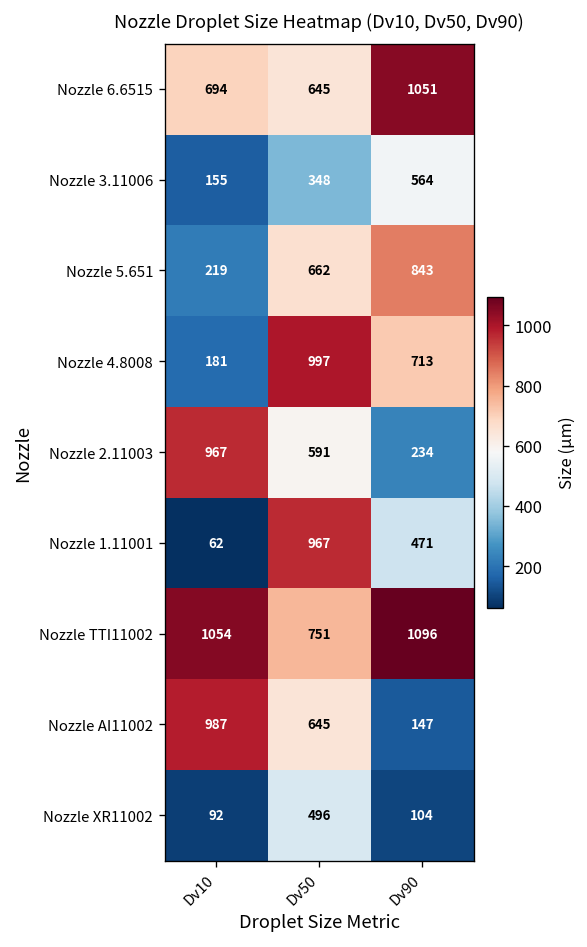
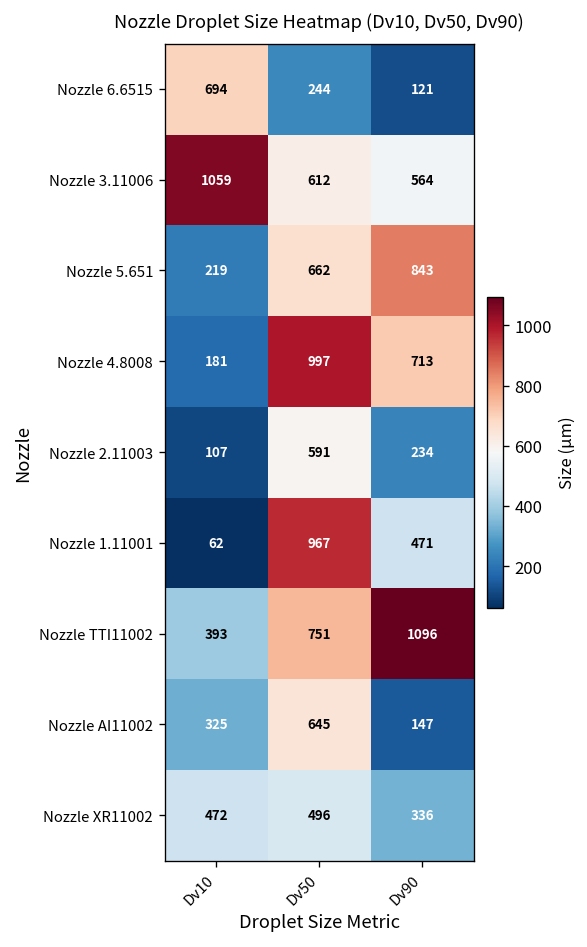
Nozzle 6.6515, Dv50: 645 -> 244
Nozzle 6.6515, Dv90: 1051 -> 121
Nozzle 3.11006, Dv10: 155 -> 1059
Nozzle 3.11006, Dv50: 348 -> 612
Nozzle 2.11003, Dv10: 967 -> 107
Nozzle TTI11002, Dv10: 1054 -> 393
Nozzle AI11002, Dv10: 987 -> 325
Nozzle XR11002, Dv10: 92 -> 472
Nozzle XR11002, Dv90: 104 -> 336
